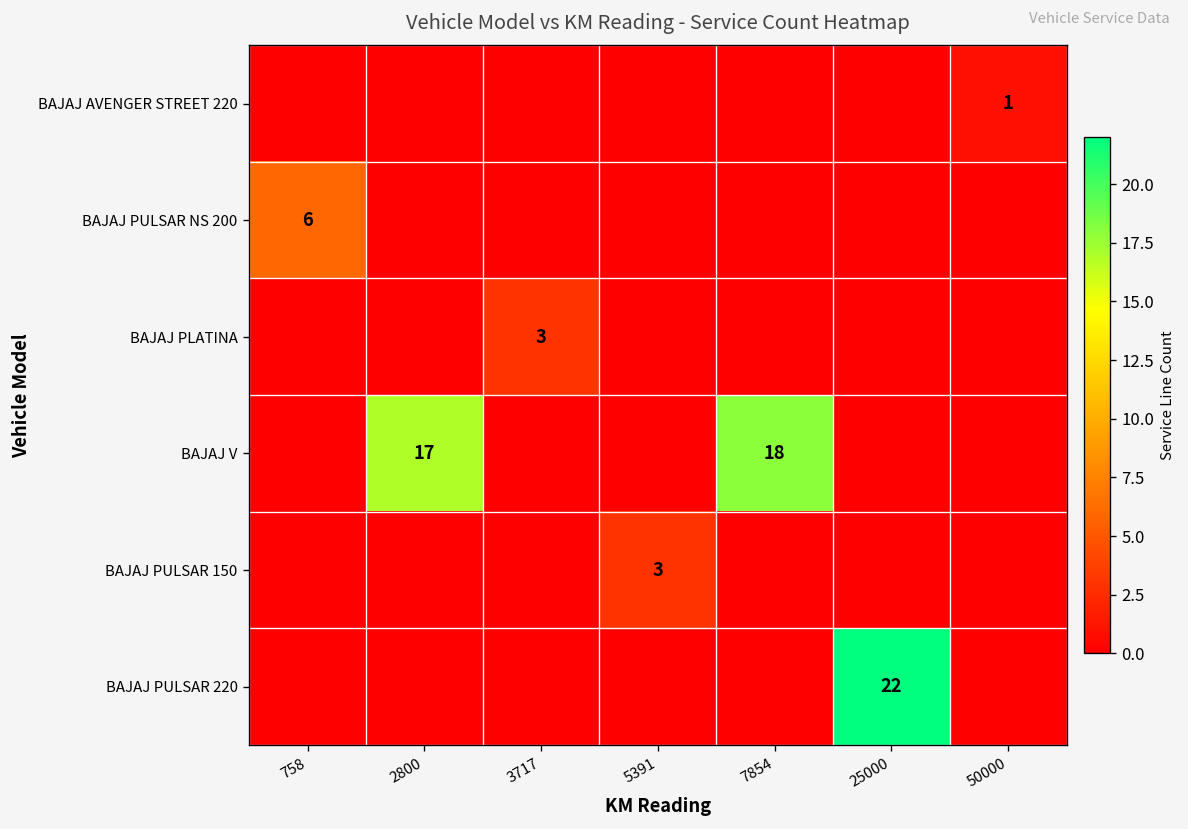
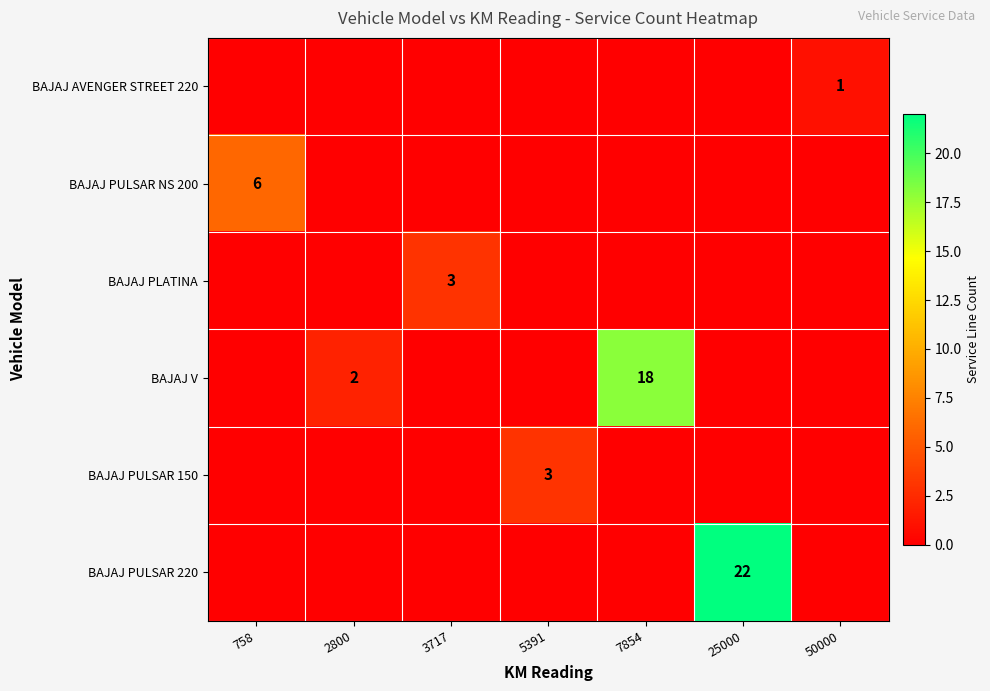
BAJAJ V, 2800: 17 -> 2
